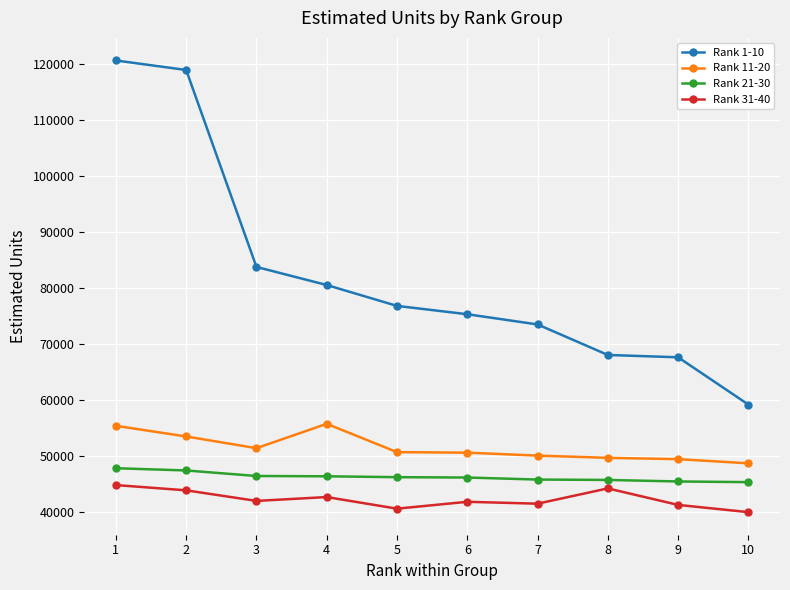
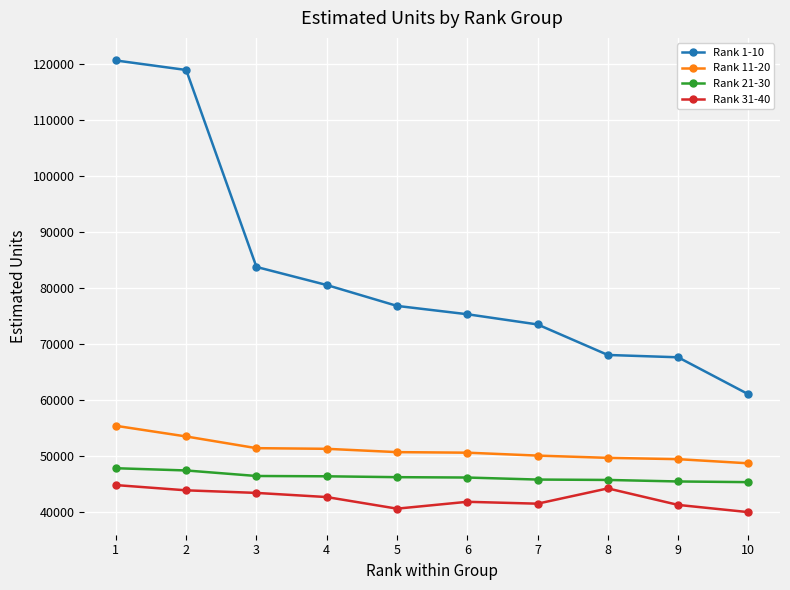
Rank 31-40, 3: 42000 -> 43000
Rank 11-20, 4: 56000 -> 51000
Rank 1-10, 10: 59000 -> 61000
